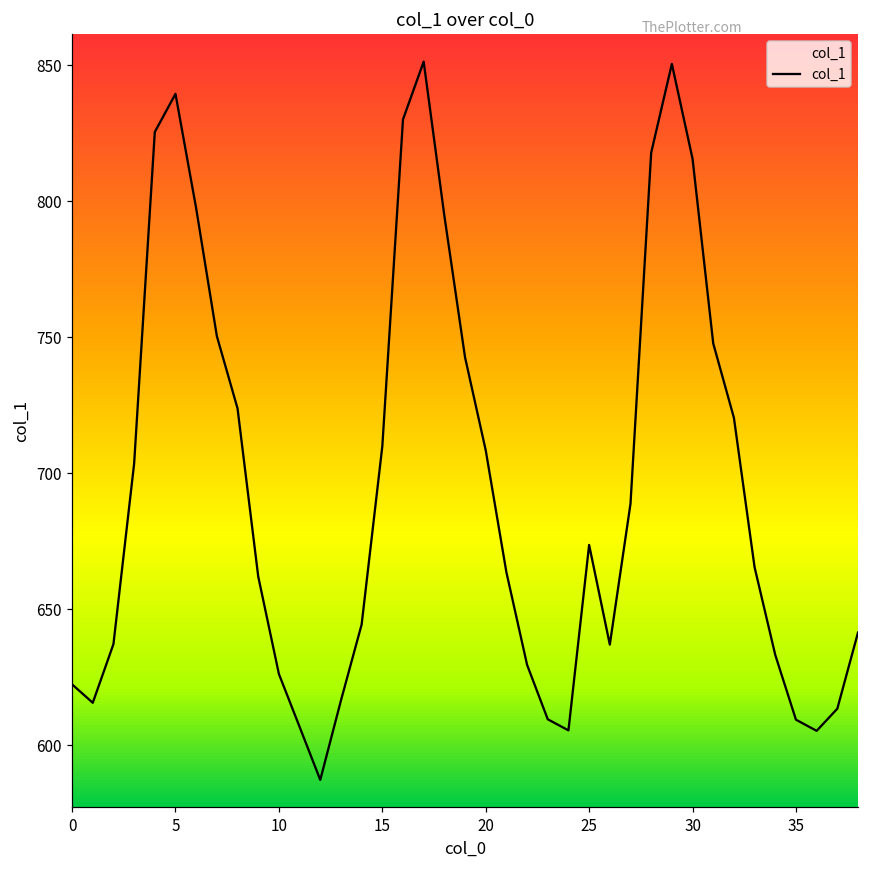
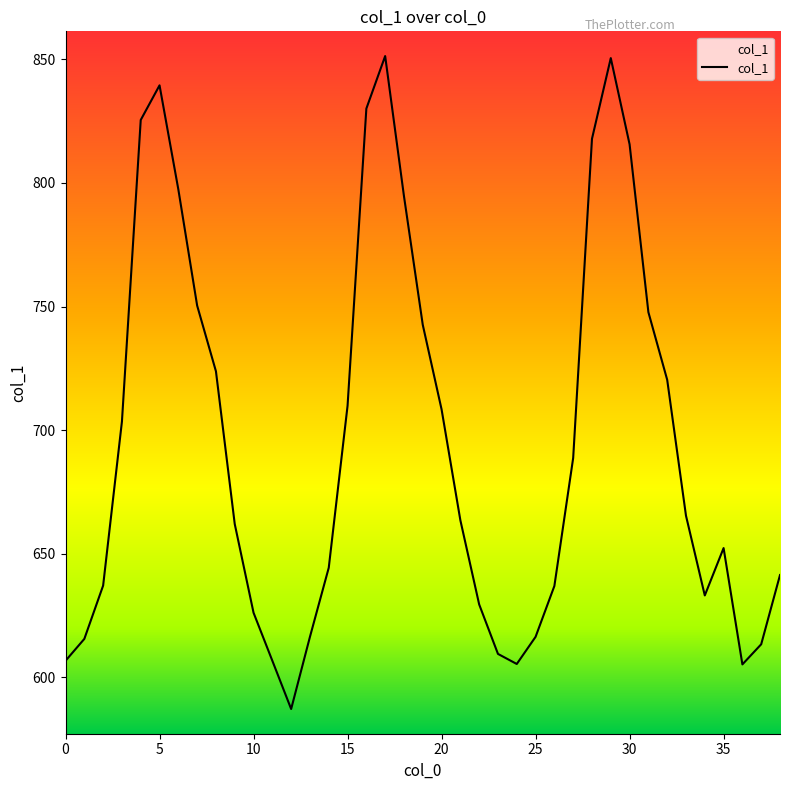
0: 622 -> 607
25: 674 -> 616
35: 609 -> 652
